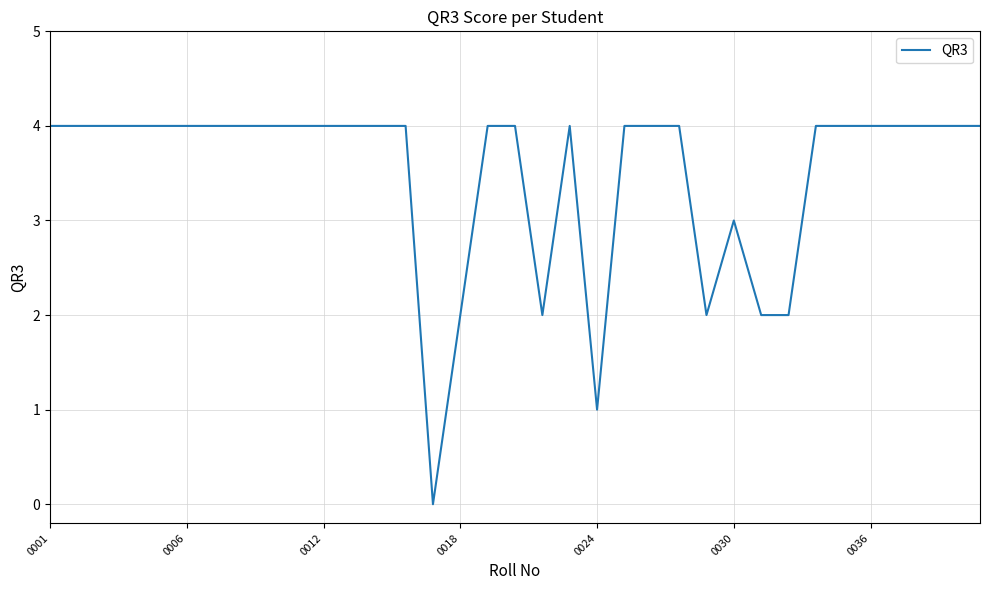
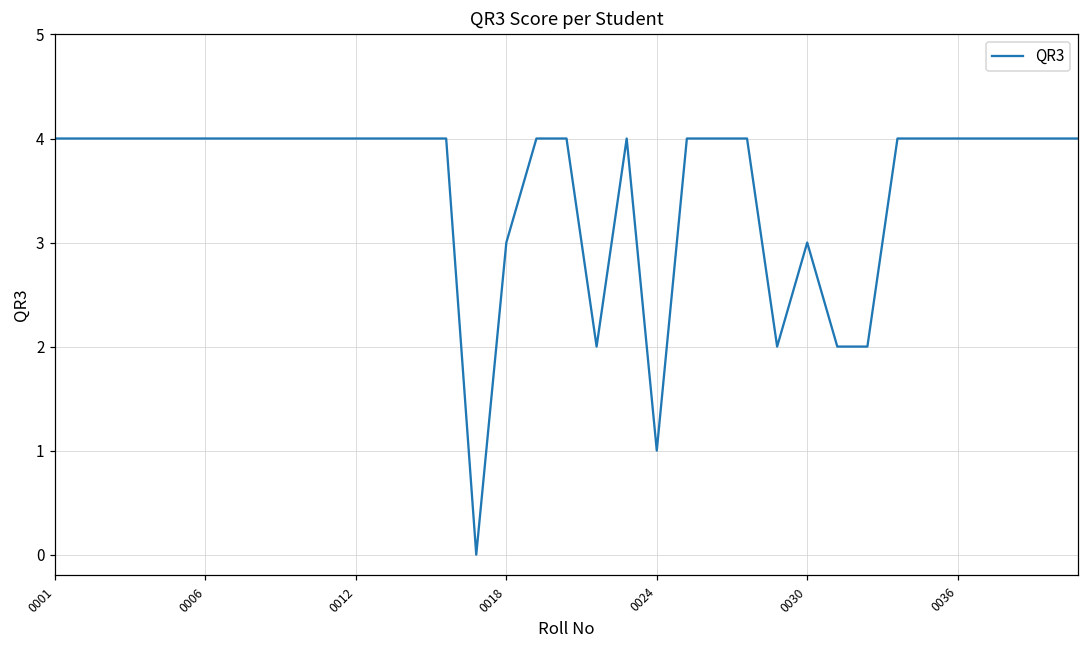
0018: 2 -> 3
